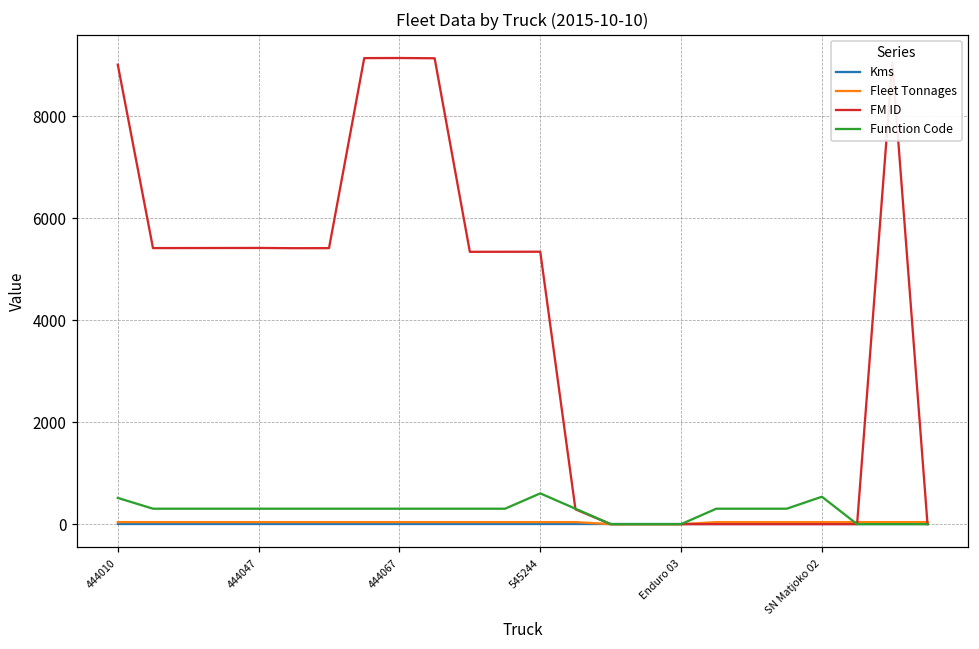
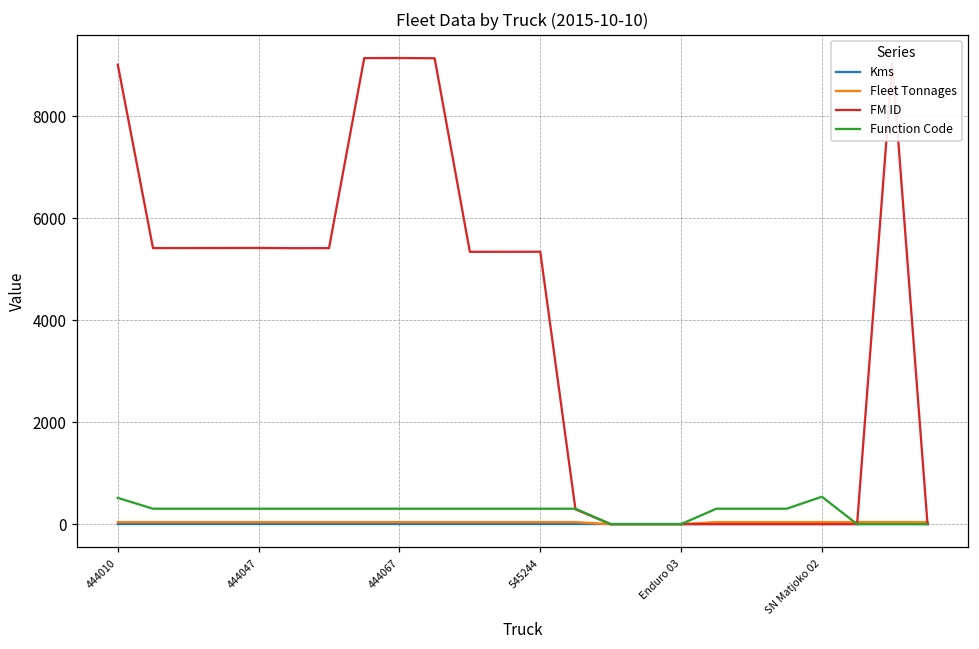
Function Code, 545244: 600 -> 300
